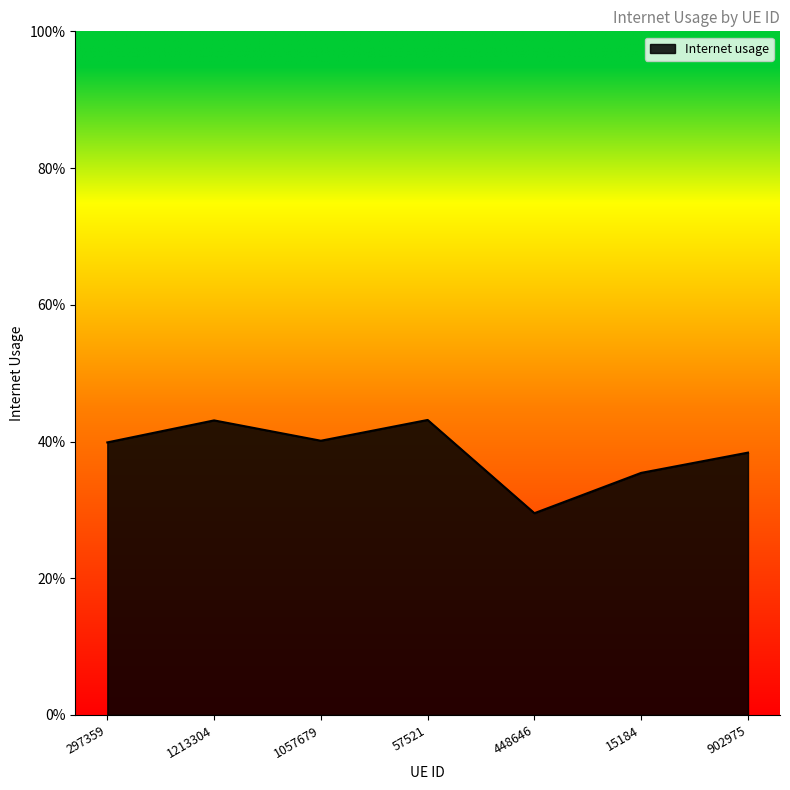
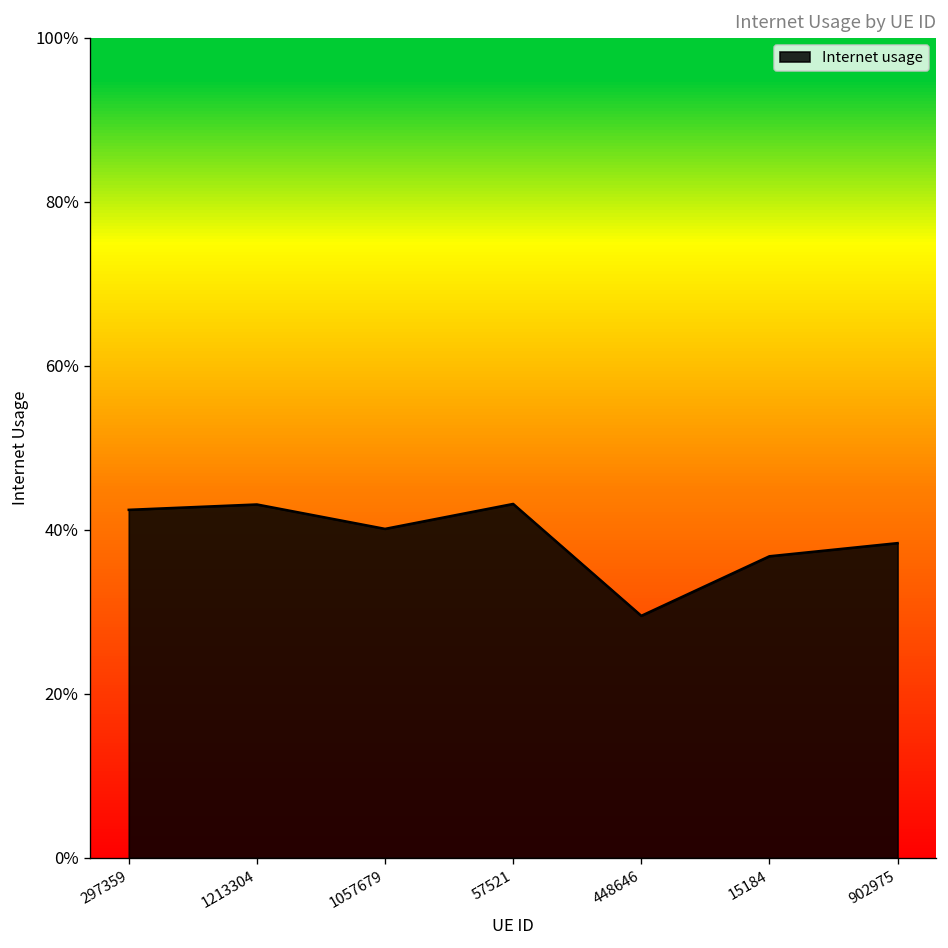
297359: 40% -> 42%
15184: 35% -> 37%
